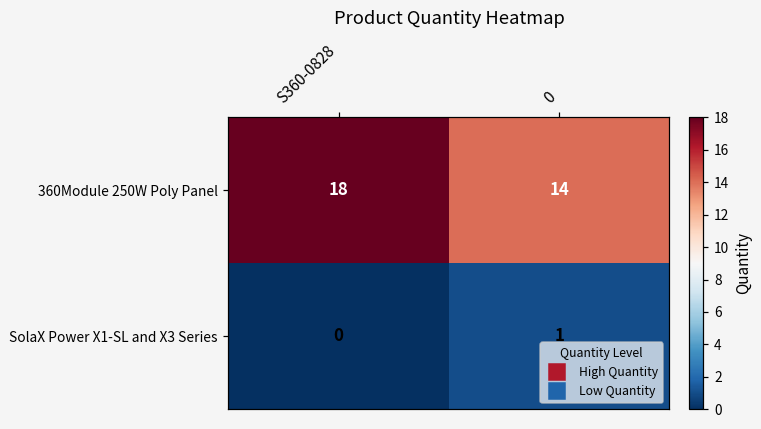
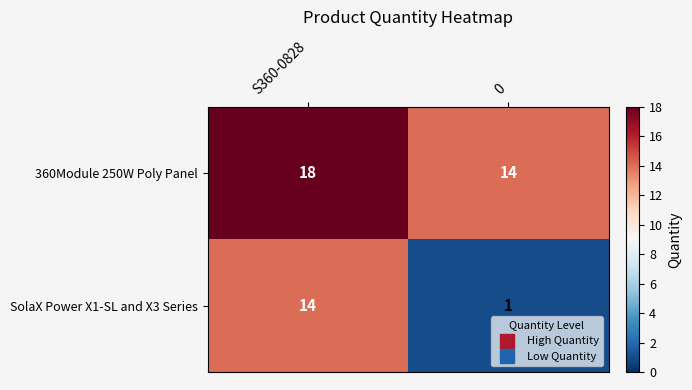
SolaX Power X1-SL and X3 Series, S360-0828: 0 -> 14
